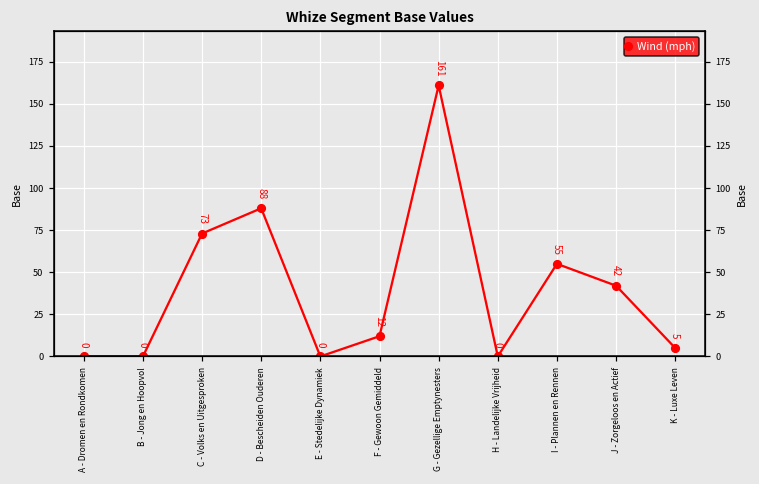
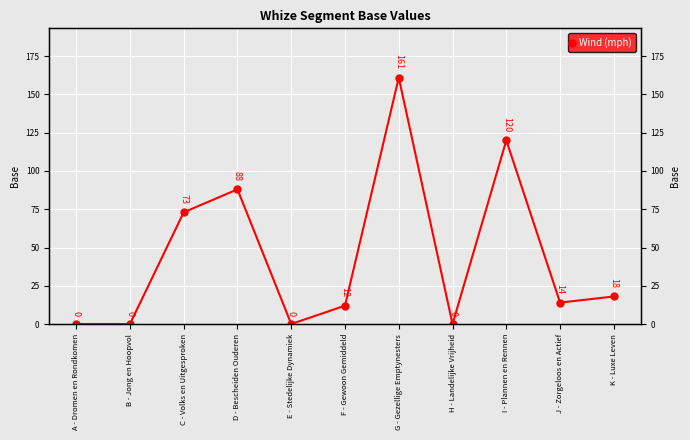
I - Plannen en Rennen: 55 -> 120
J - Zorgeloos en Actief: 42 -> 14
K - Luxe Leven: 5 -> 18
